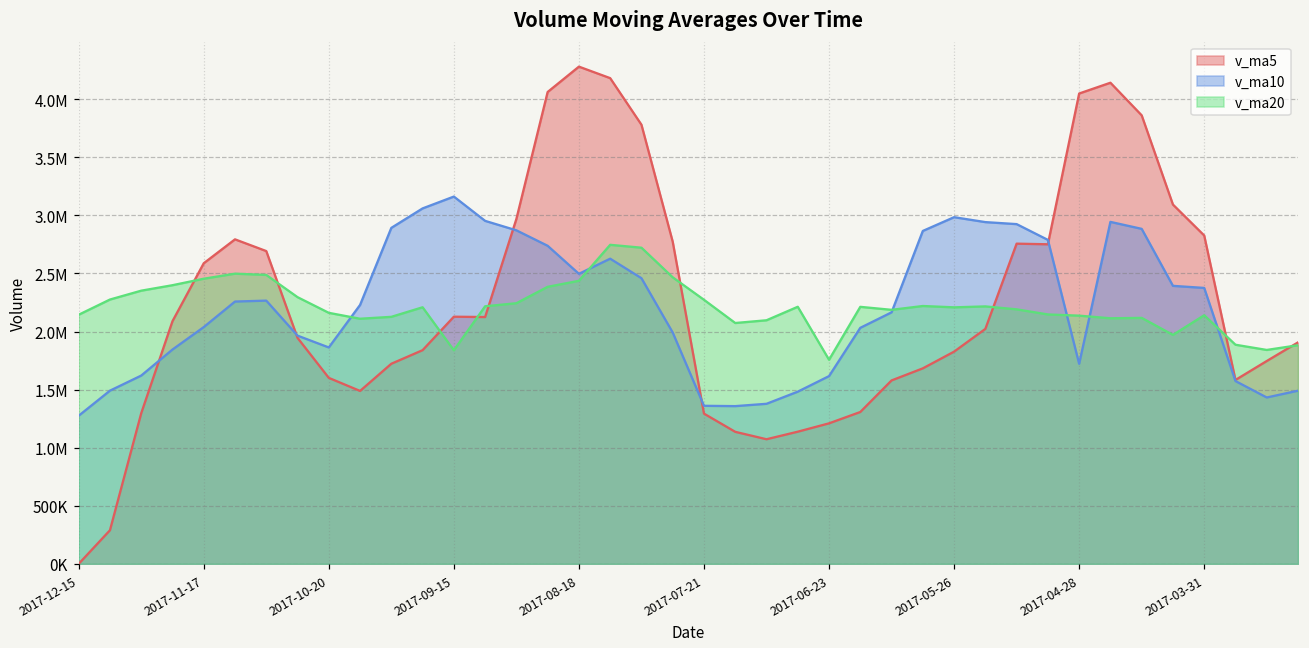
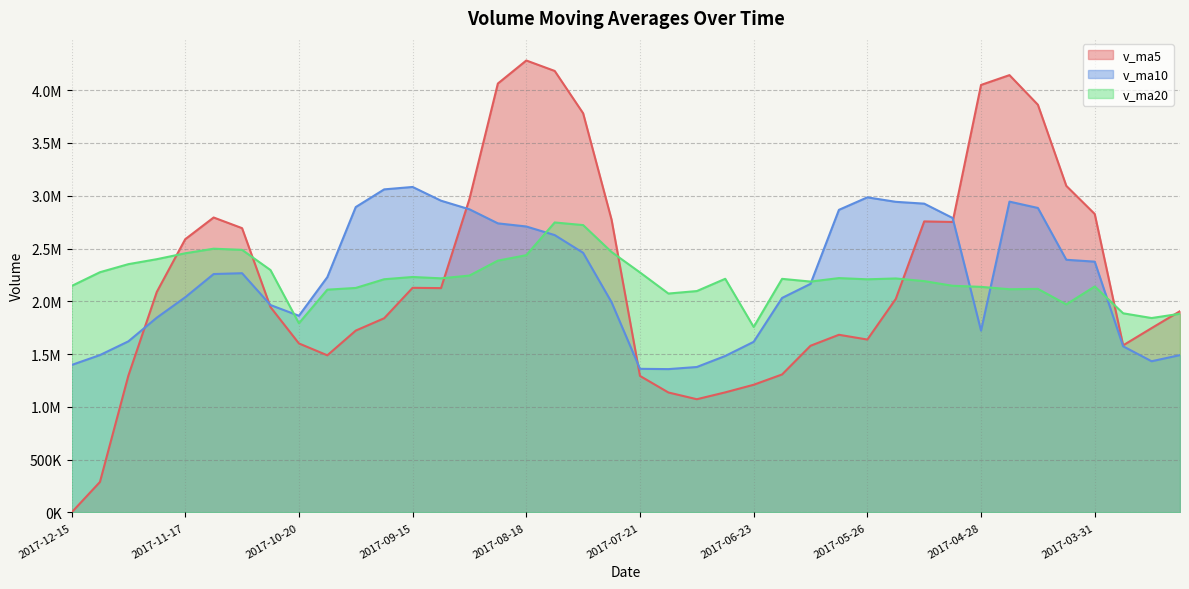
v_ma10, 2017-12-15: 1280000 -> 1400000
v_ma20, 2017-10-20: 2160000 -> 1790000
v_ma10, 2017-09-15: 3160000 -> 3080000
v_ma20, 2017-09-15: 1840000 -> 2230000
v_ma10, 2017-08-18: 2500000 -> 2710000
v_ma5, 2017-05-26: 1830000 -> 1640000
